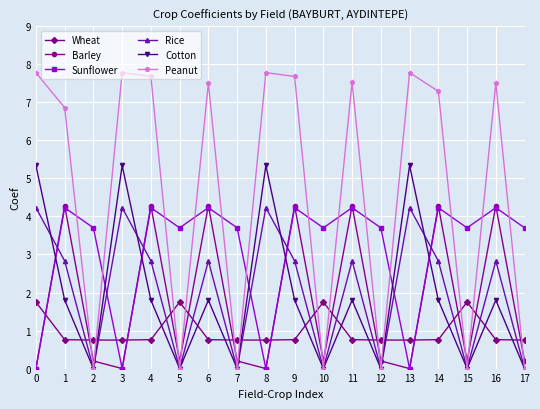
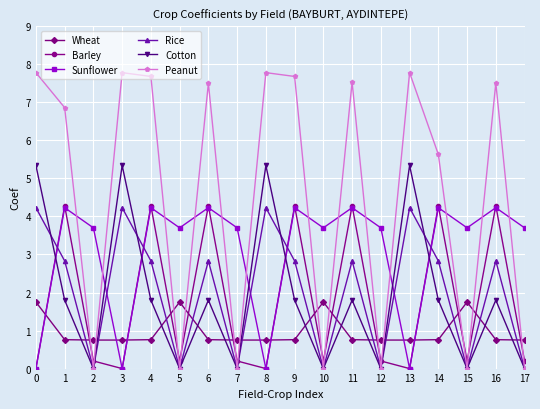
Peanut, 14: 7.3 -> 5.6
